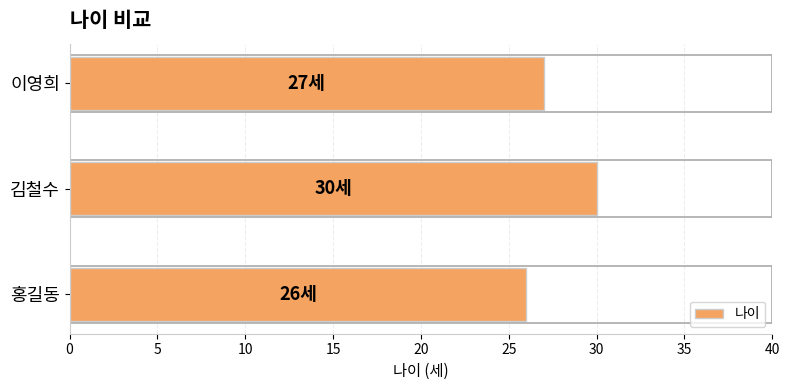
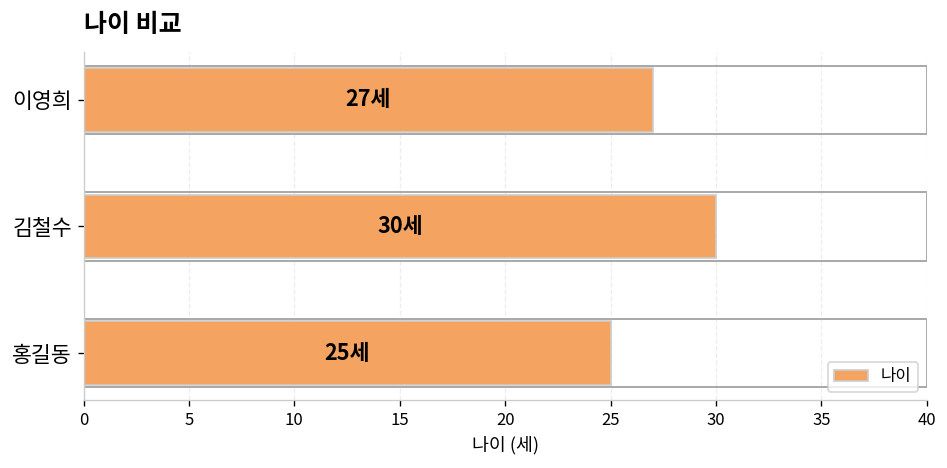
홍길동: 26세 -> 25세
